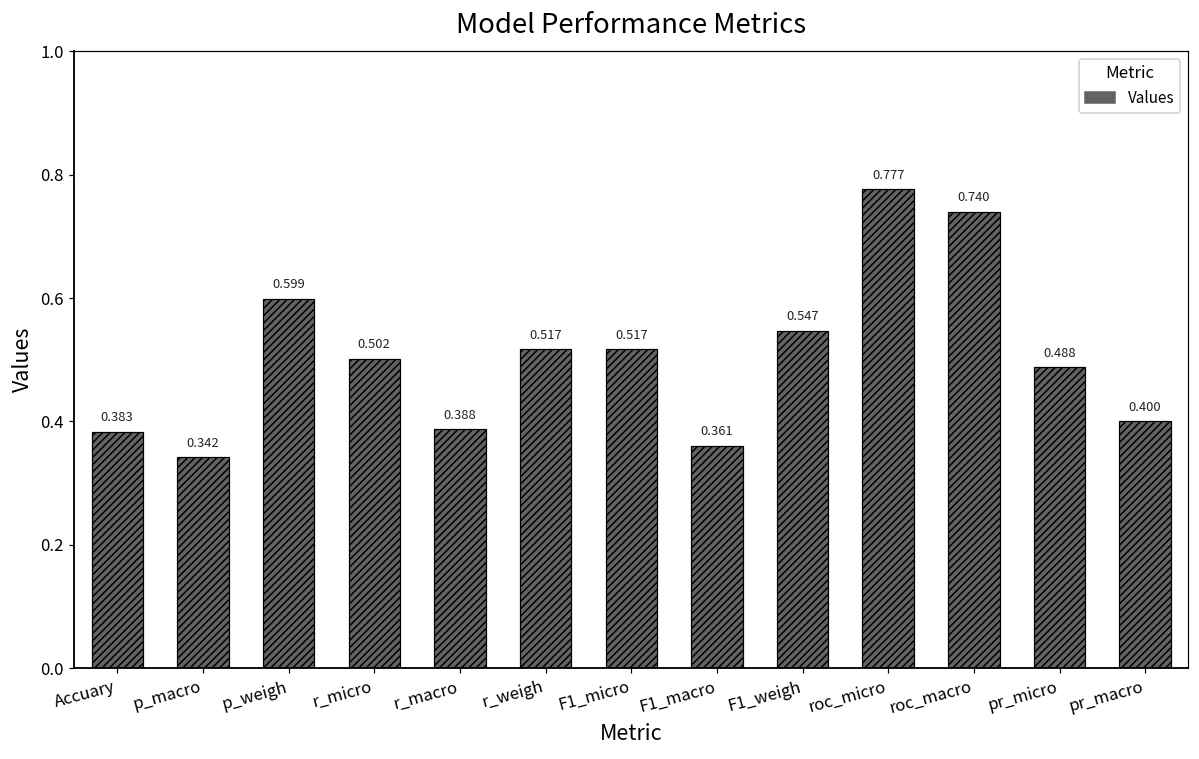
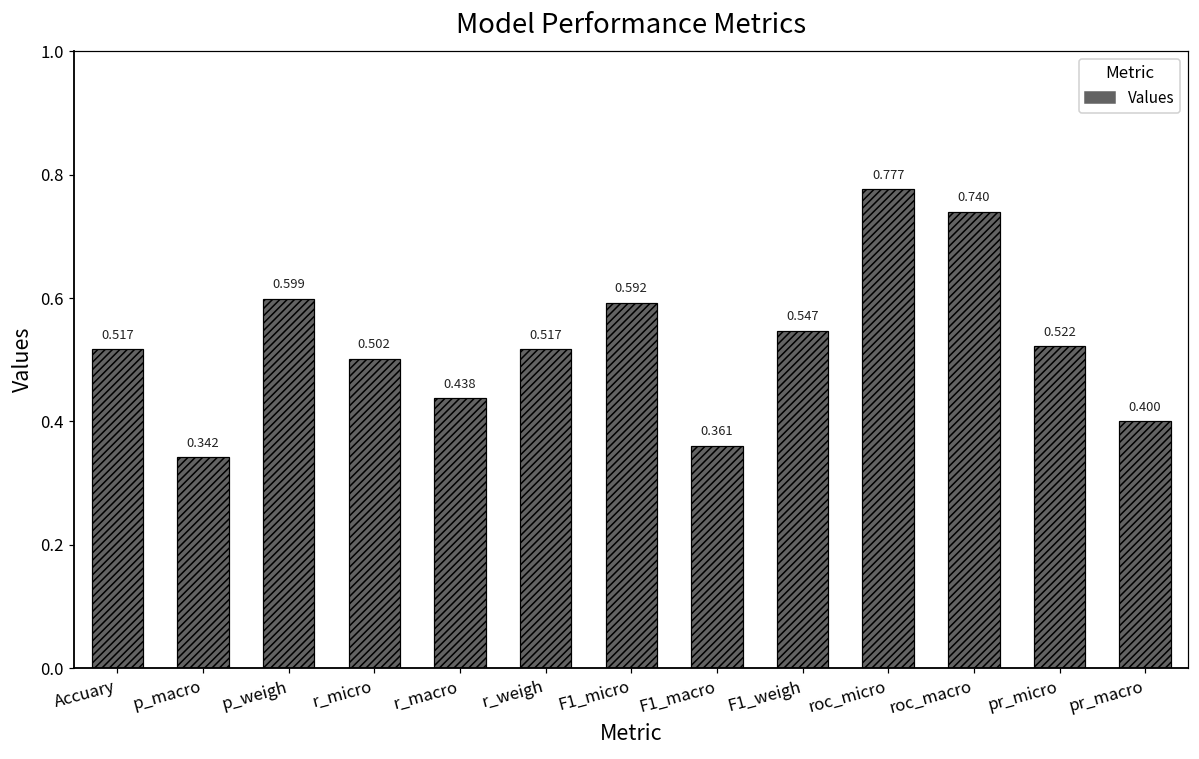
Accuary: 0.383 -> 0.517
r_macro: 0.388 -> 0.438
F1_micro: 0.517 -> 0.592
pr_micro: 0.488 -> 0.522
